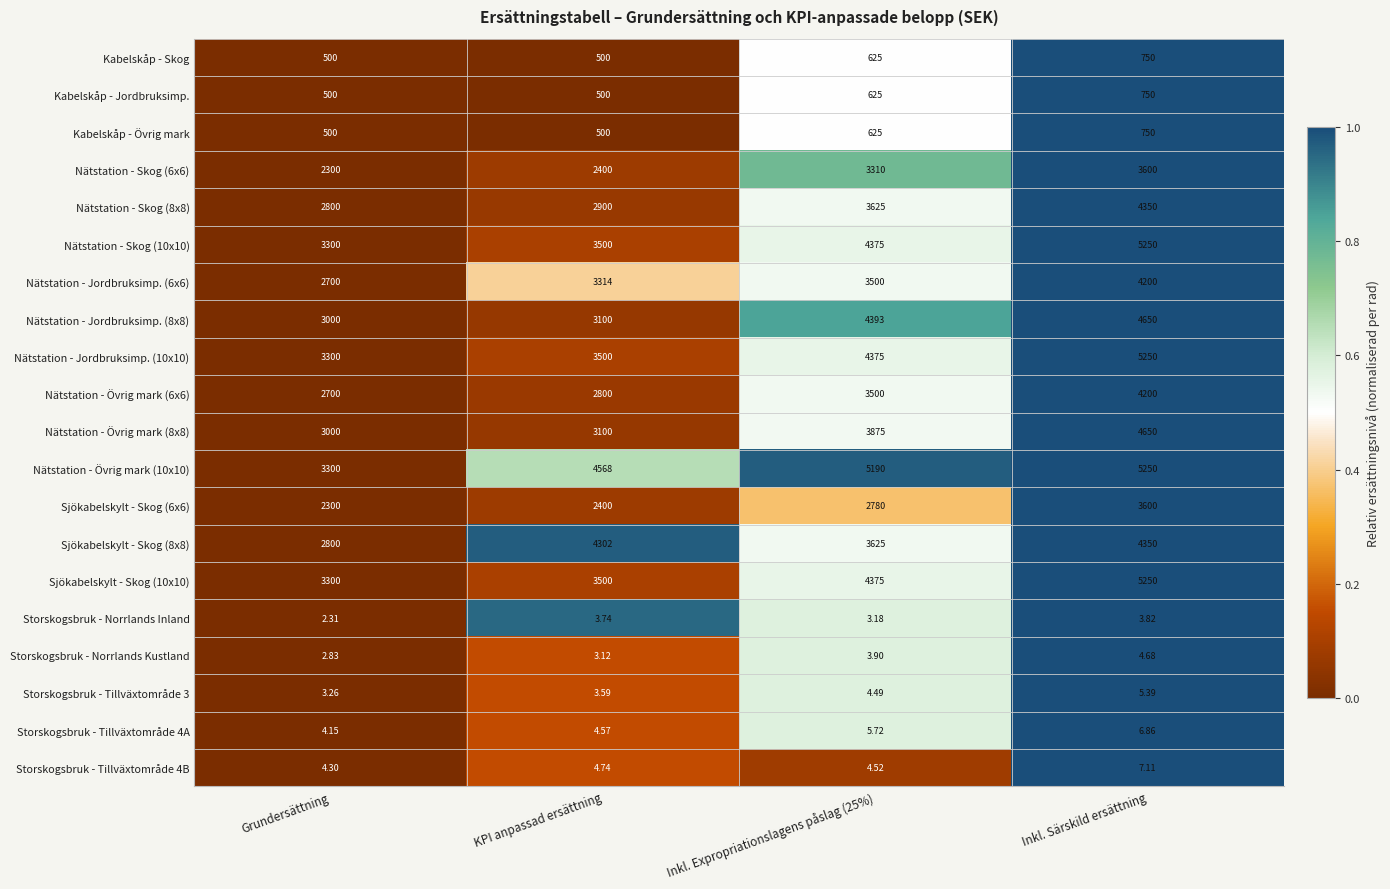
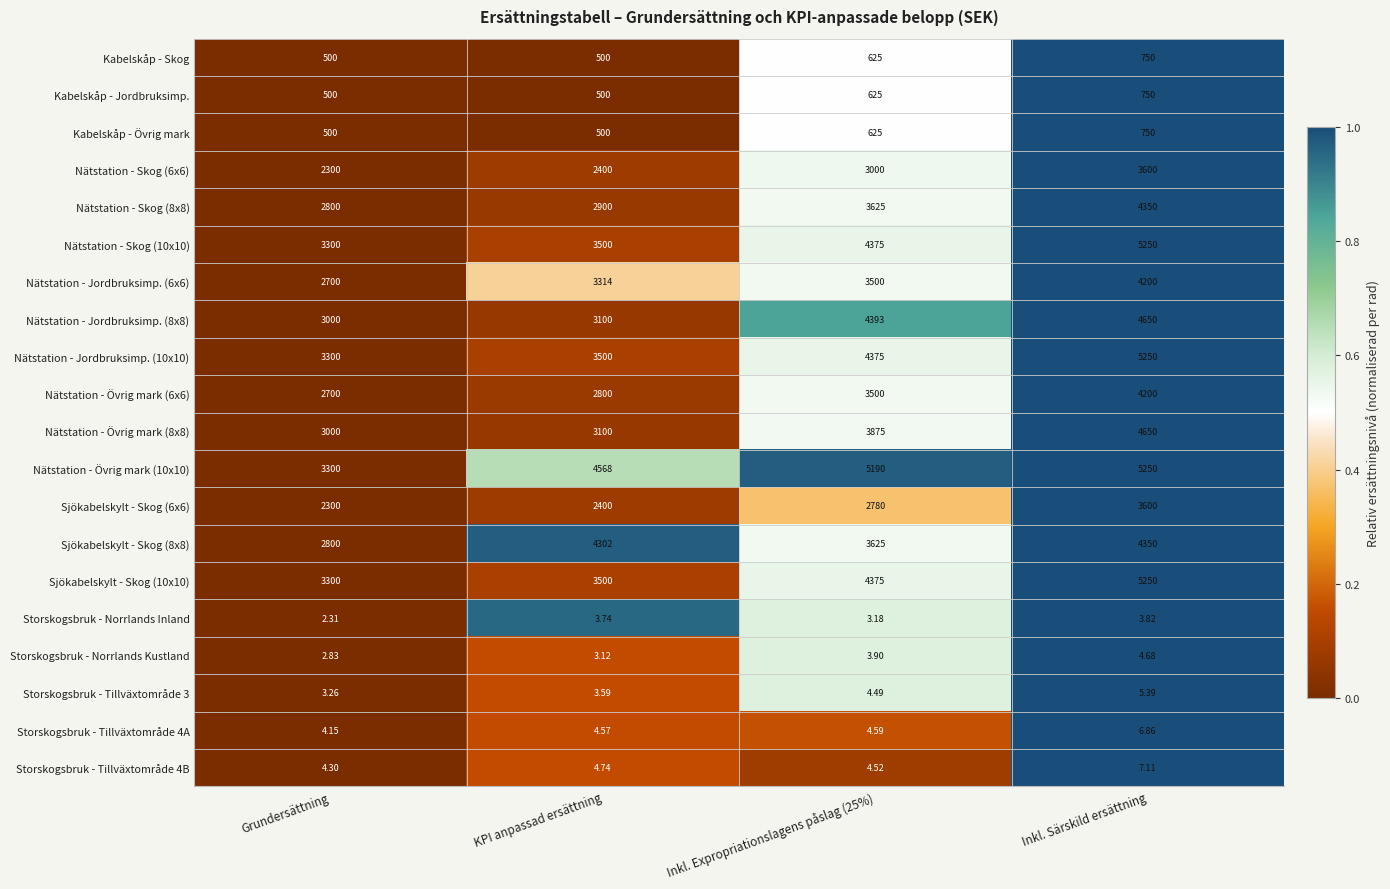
Nätstation - Skog (6x6), Inkl. Expropriationslagens påslag (25%): 3310 -> 3000
Storskogsbruk - Tillväxtområde 4A, Inkl. Expropriationslagens påslag (25%): 5.72 -> 4.59
